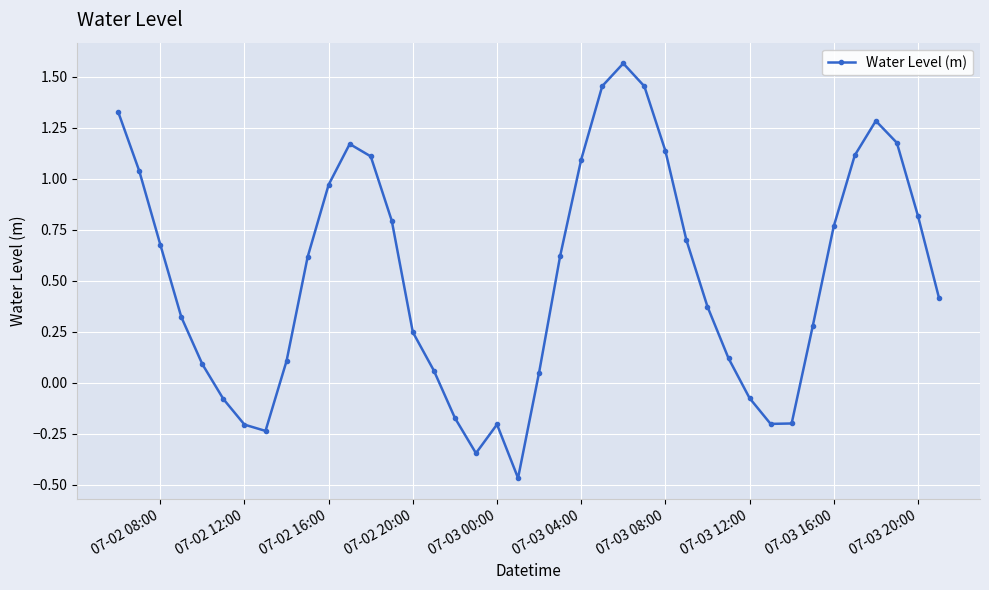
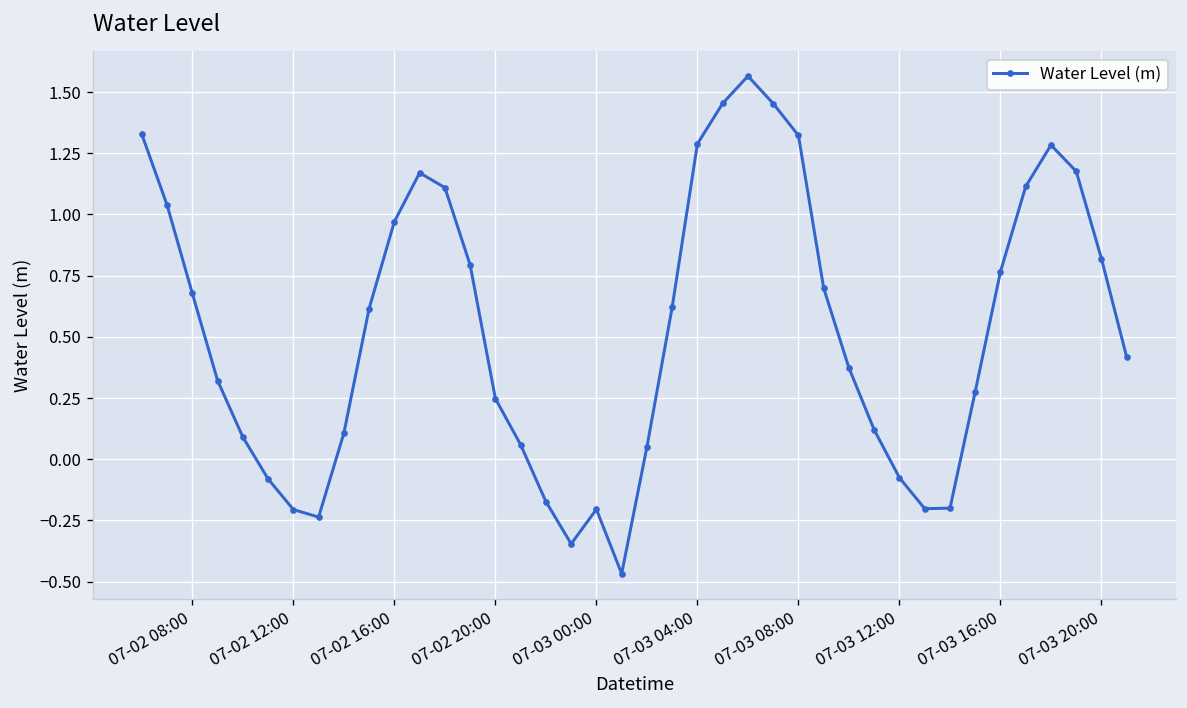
07-03 04:00: 1.09 -> 1.29
07-03 08:00: 1.14 -> 1.32
